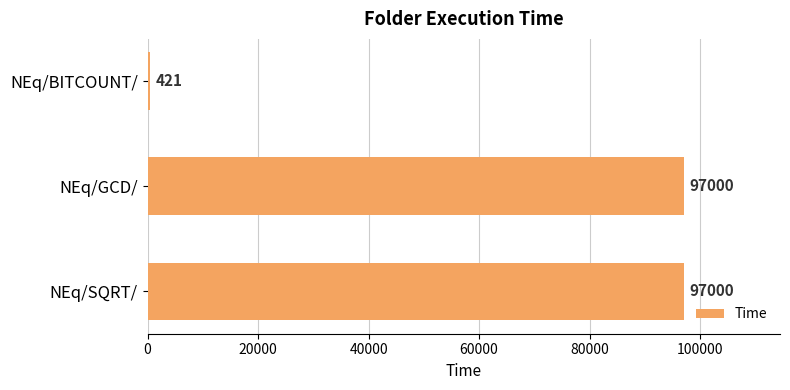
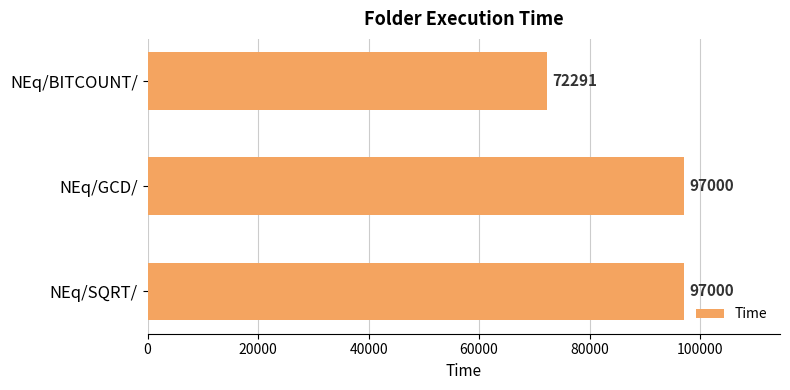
NEq/BITCOUNT/: 421 -> 72291
